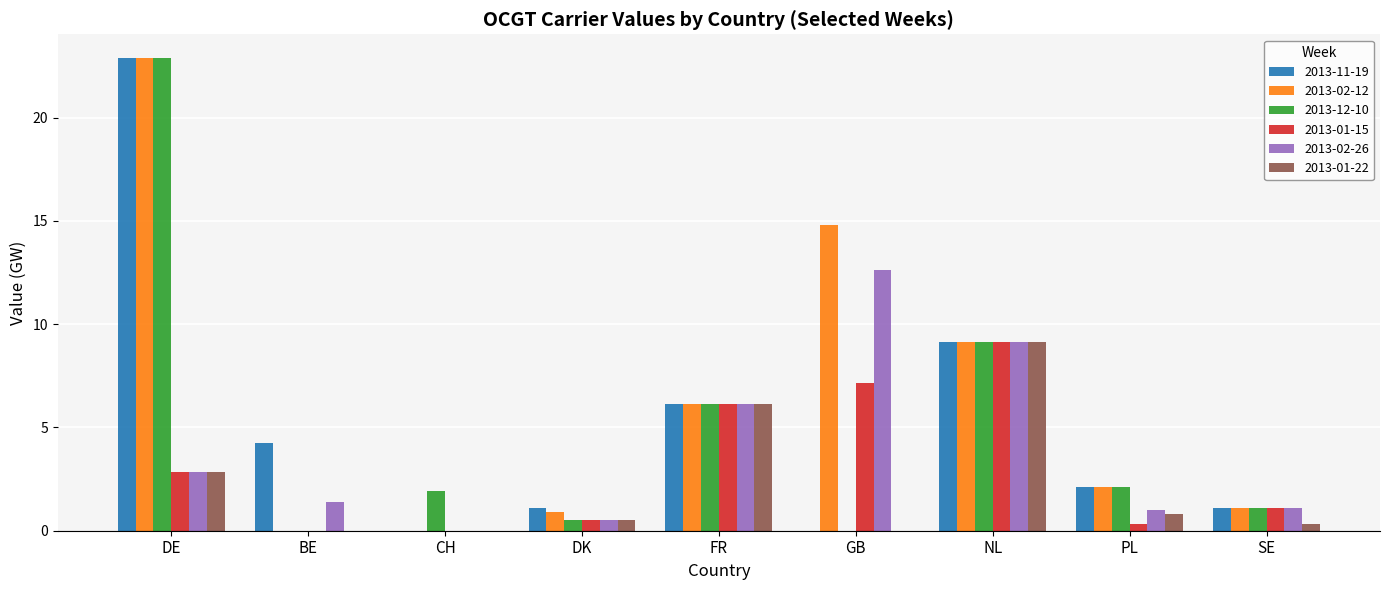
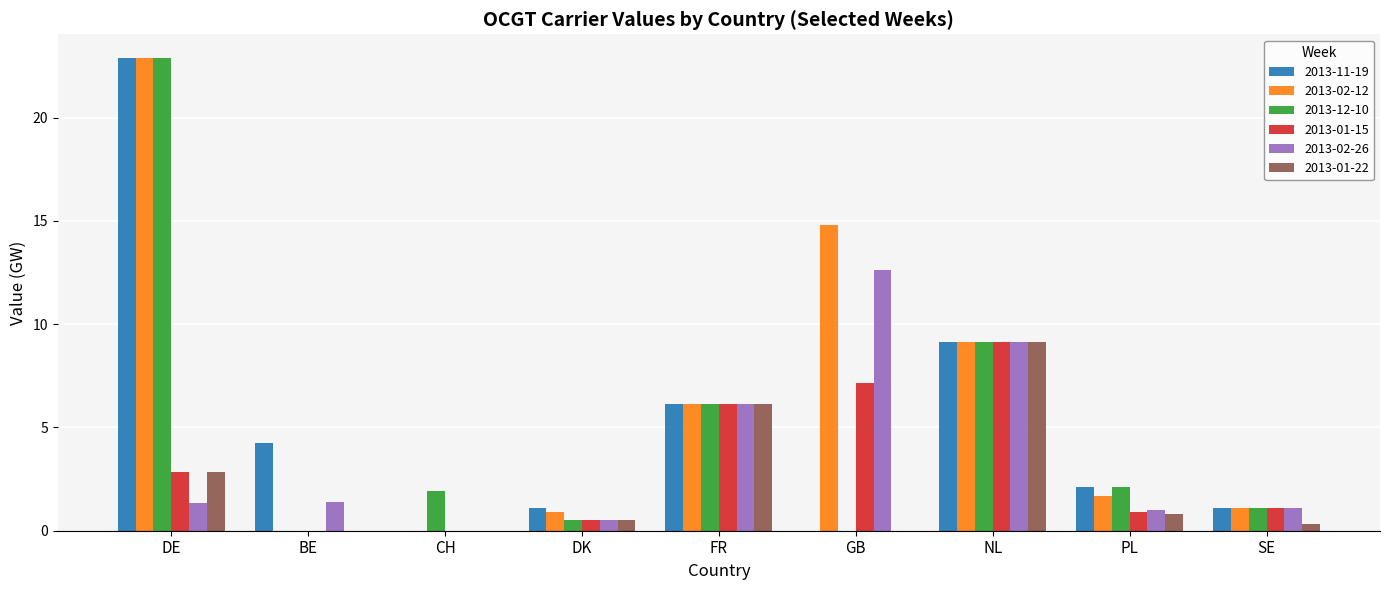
2013-02-26, DE: 2.8 -> 1.3
2013-02-12, PL: 2.1 -> 1.7
2013-01-15, PL: 0.3 -> 0.9
